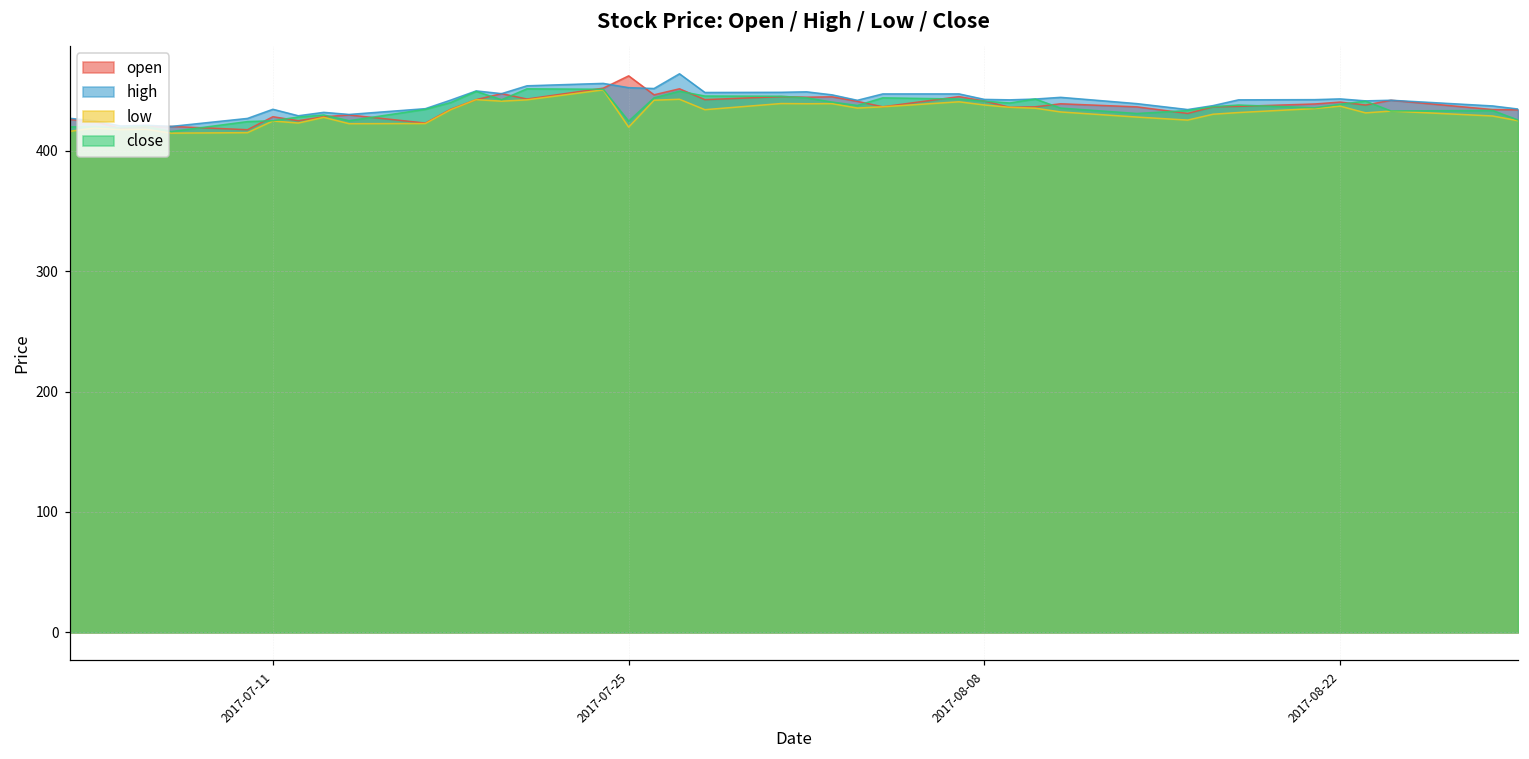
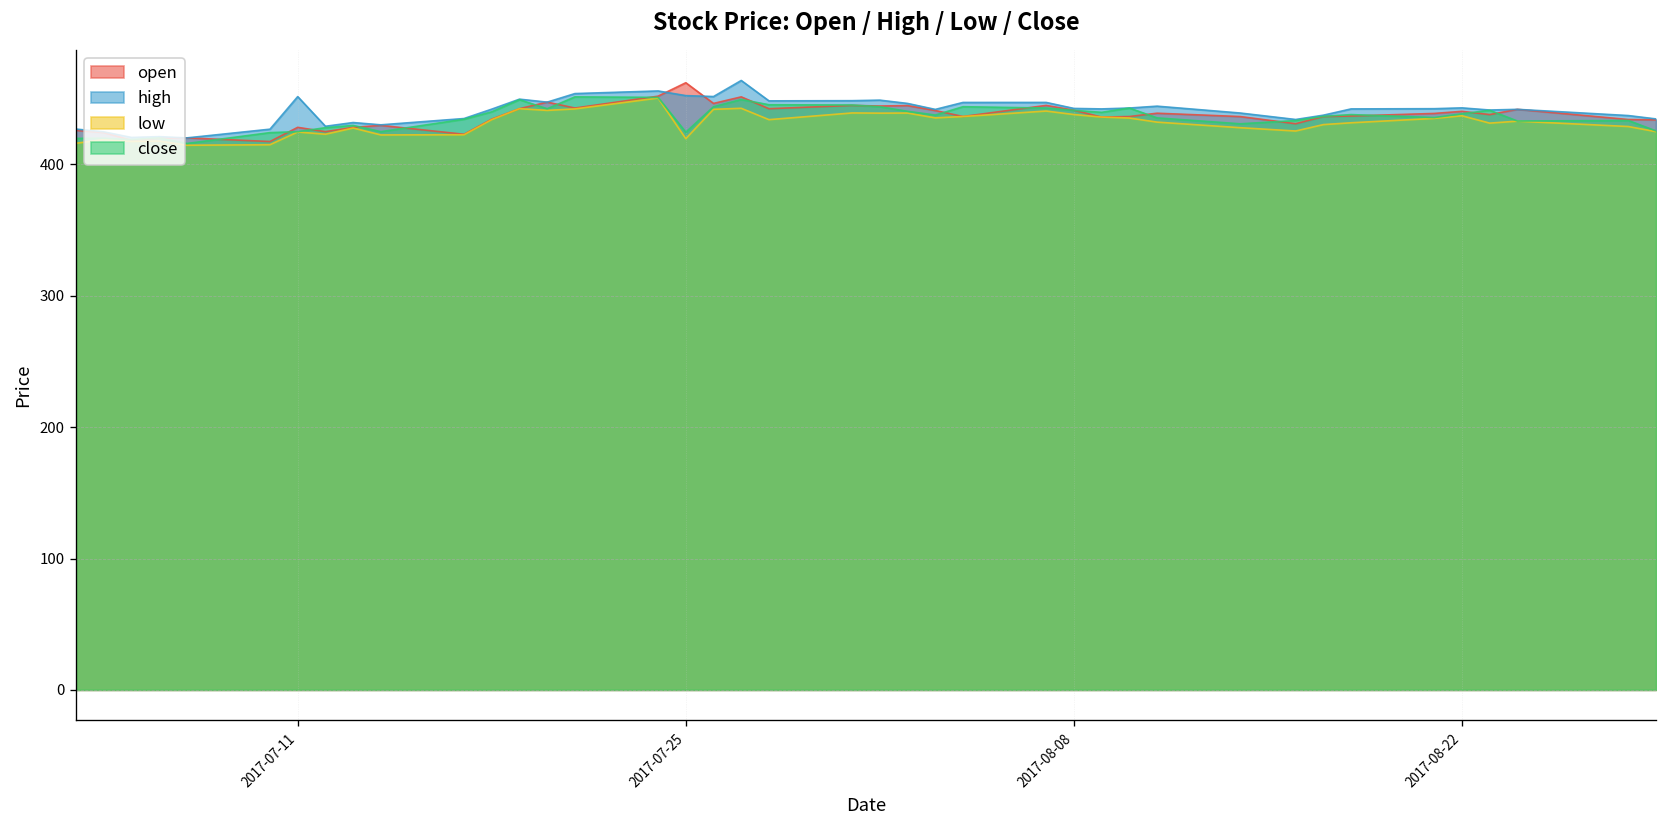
high, 2017-07-11: 435 -> 452
